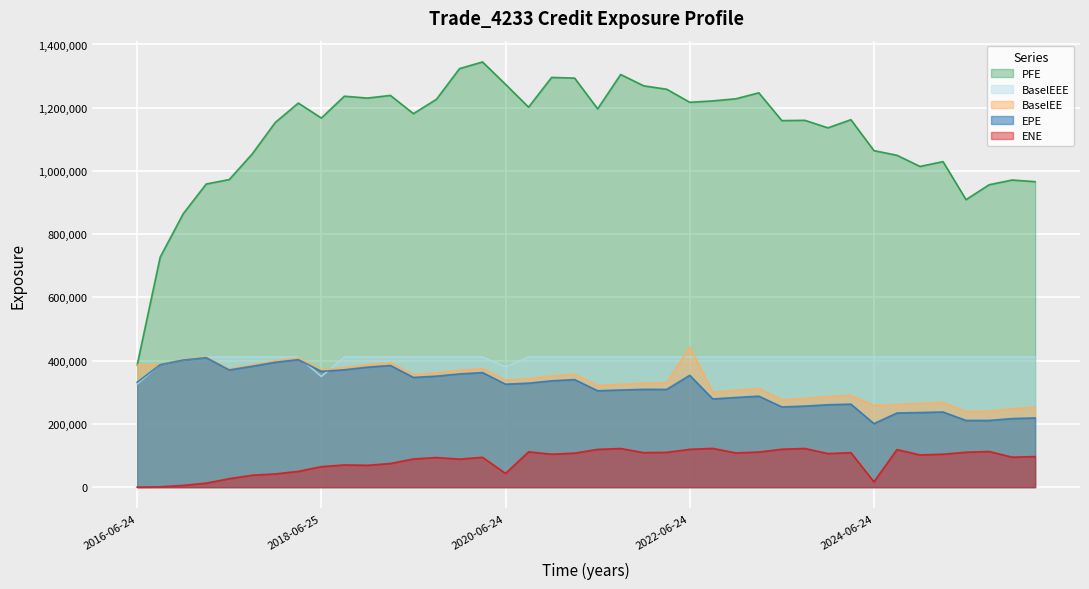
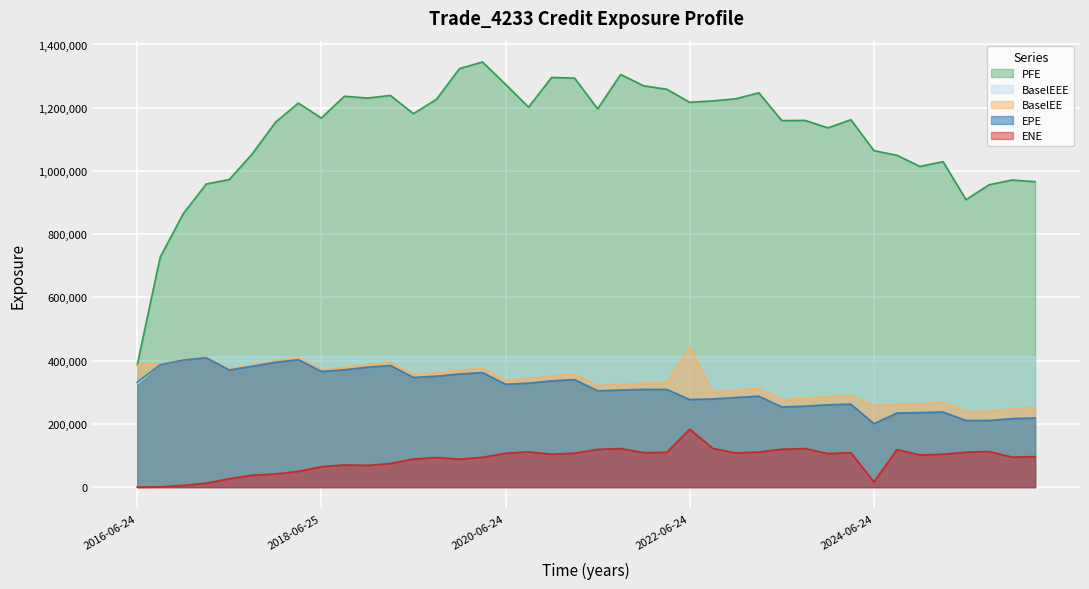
BaselEEE, 2018-06-25: 350,000 -> 410,000
BaselEEE, 2020-06-24: 380,000 -> 410,000
ENE, 2020-06-24: 40,000 -> 110,000
EPE, 2022-06-24: 350,000 -> 280,000
ENE, 2022-06-24: 120,000 -> 180,000
